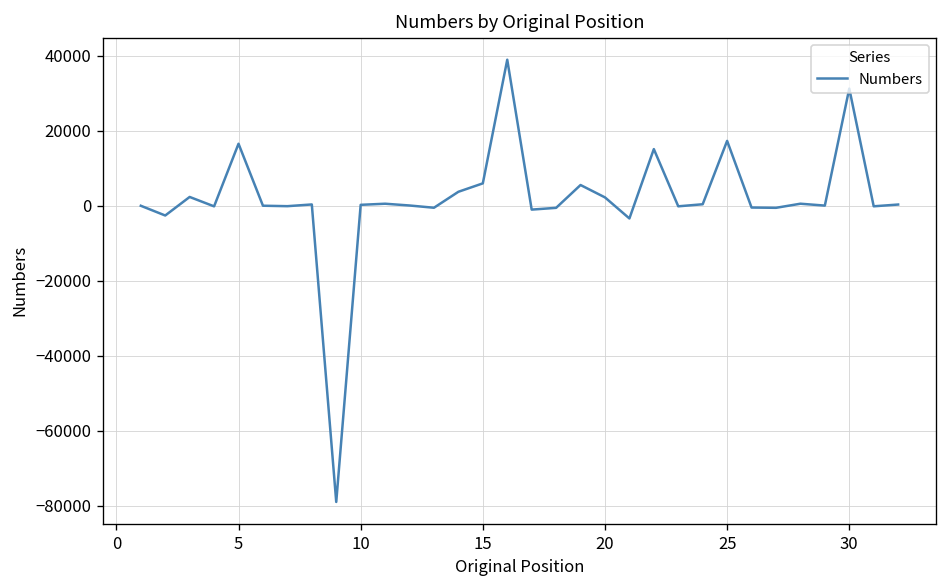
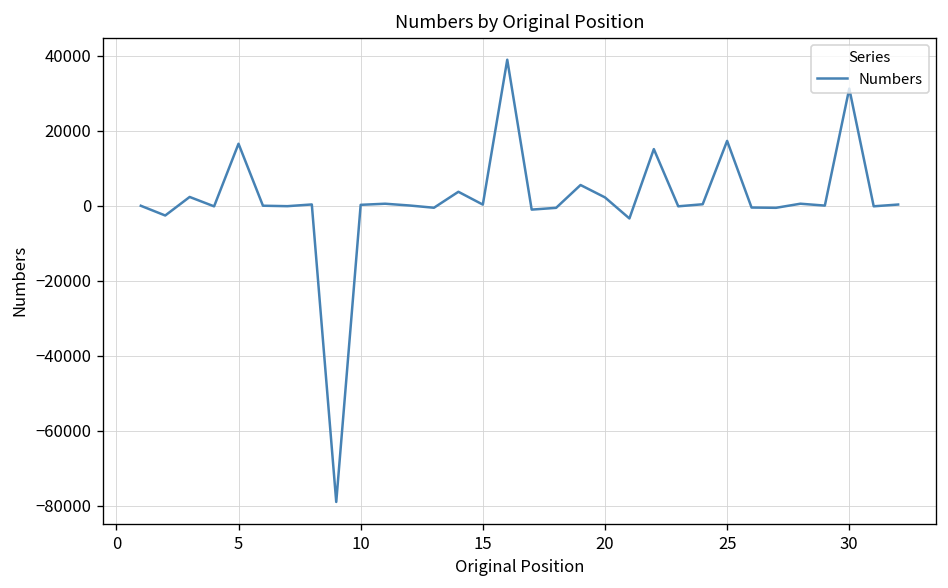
15: 6000 -> 0
